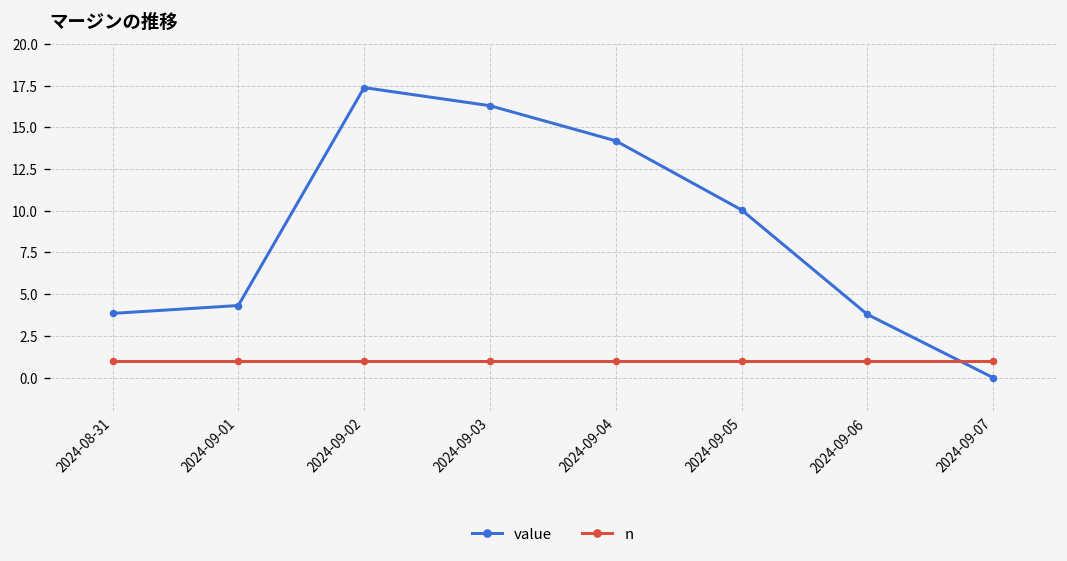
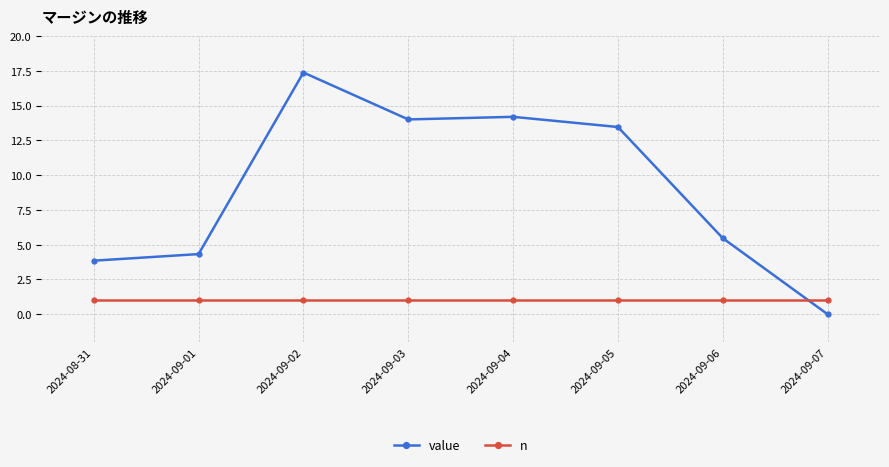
value, 2024-09-03: 16.3 -> 14.0
value, 2024-09-05: 10.1 -> 13.5
value, 2024-09-06: 3.8 -> 5.5
